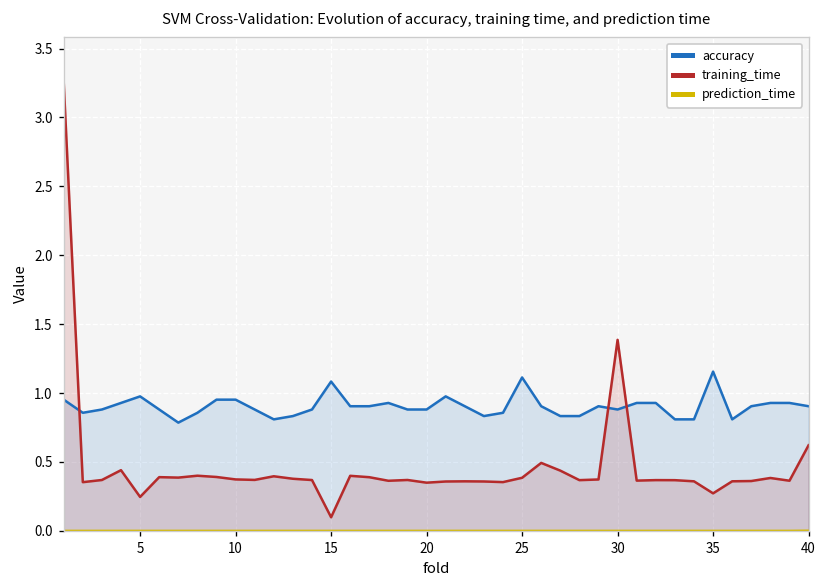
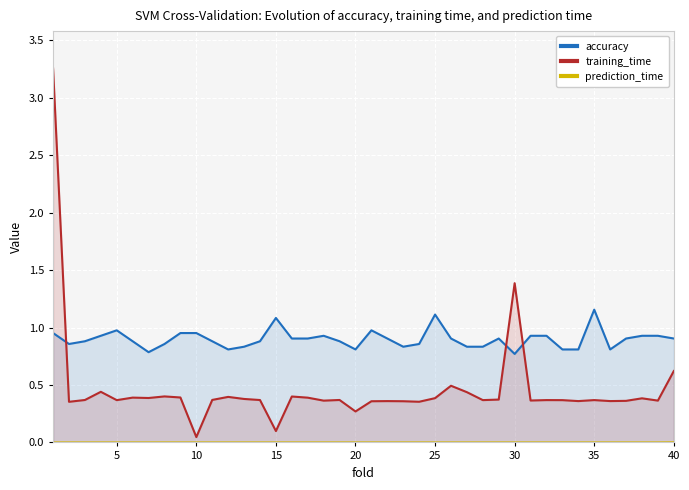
training_time, 5: 0.25 -> 0.37
training_time, 10: 0.37 -> 0.05
accuracy, 20: 0.88 -> 0.81
training_time, 20: 0.35 -> 0.27
accuracy, 30: 0.88 -> 0.77
training_time, 35: 0.27 -> 0.37
